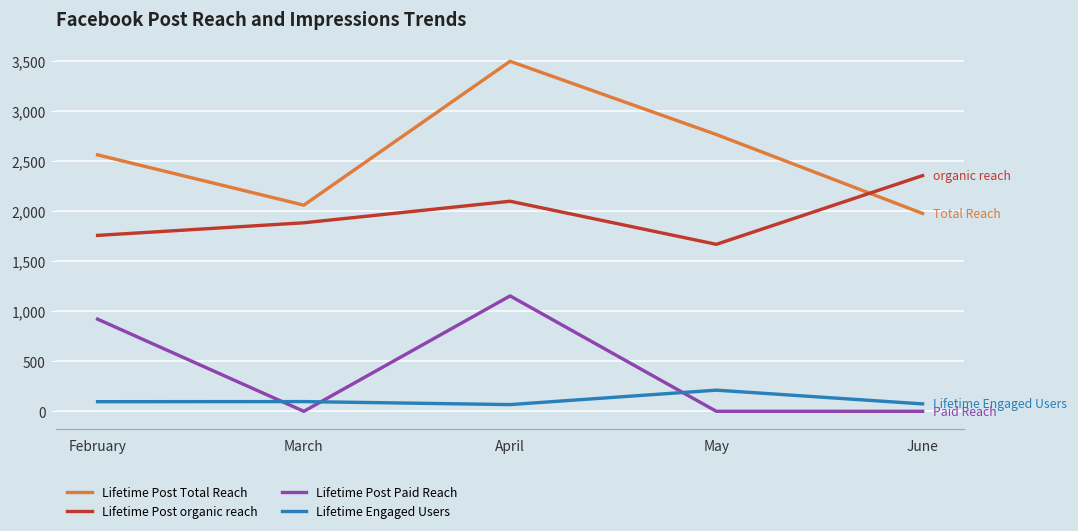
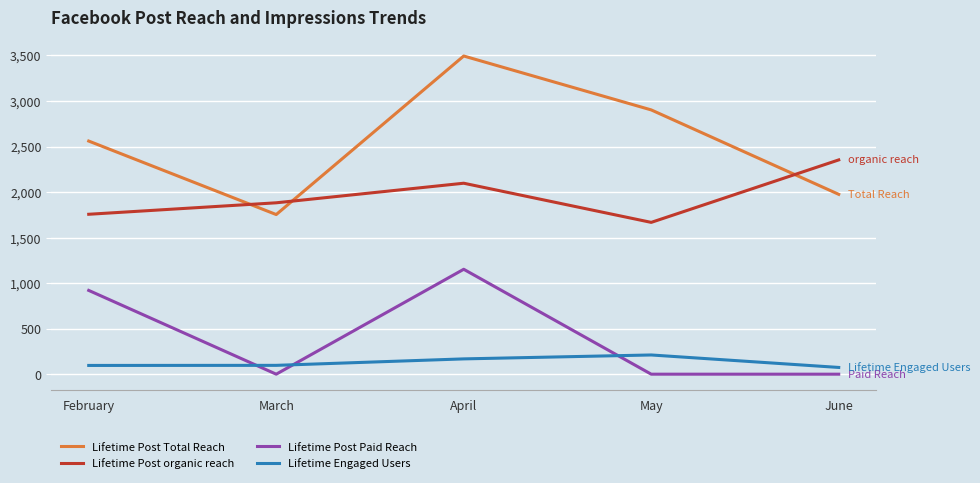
Lifetime Post Total Reach, March: 2,100 -> 1,800
Lifetime Engaged Users, April: 100 -> 200
Lifetime Post Total Reach, May: 2,800 -> 2,900
